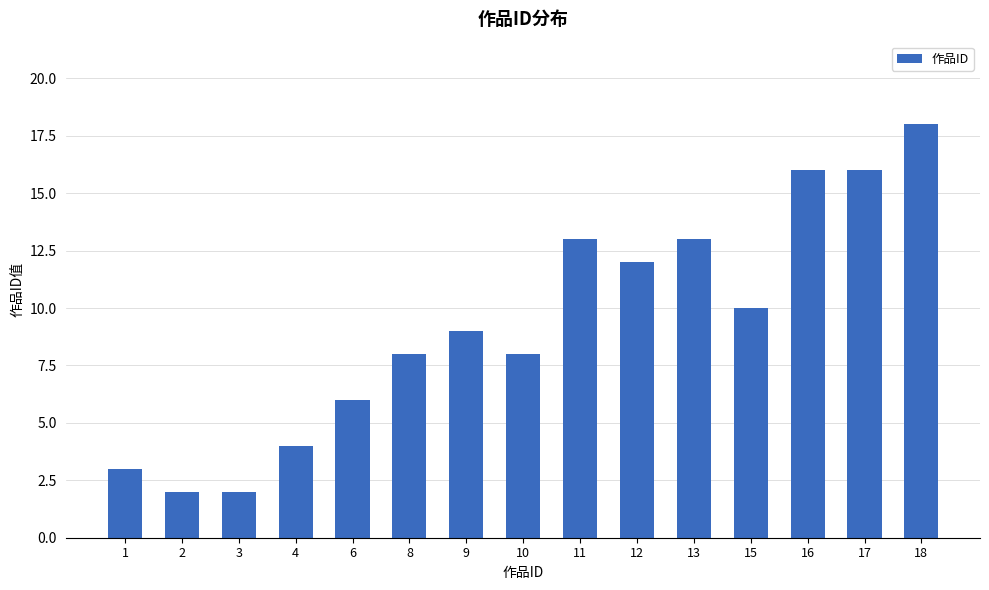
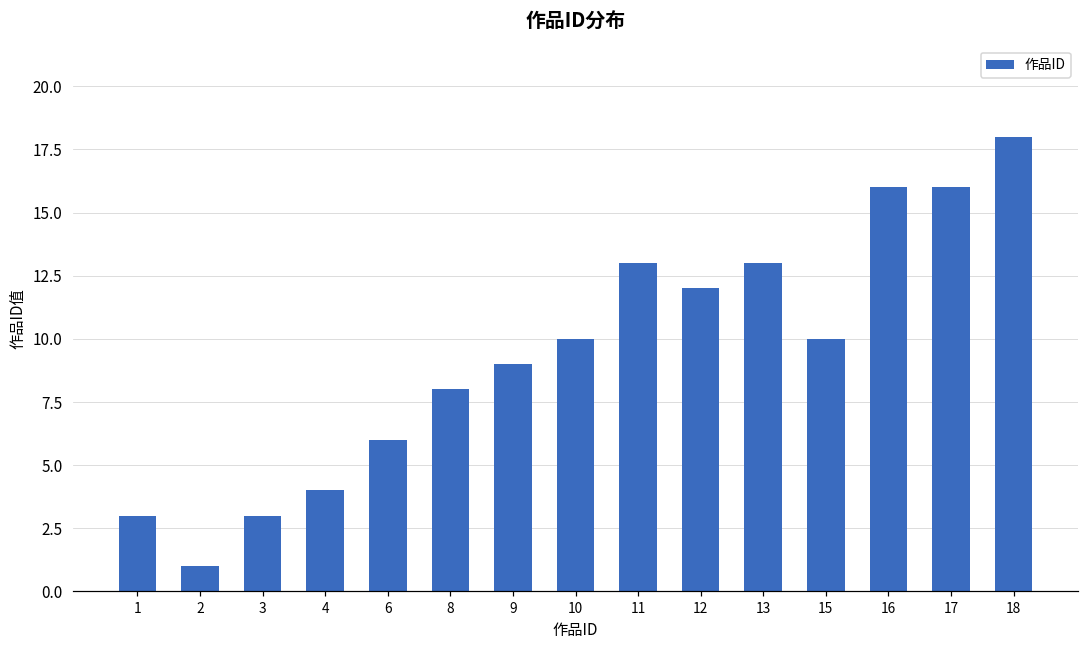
2: 2 -> 1
3: 2 -> 3
10: 8 -> 10
